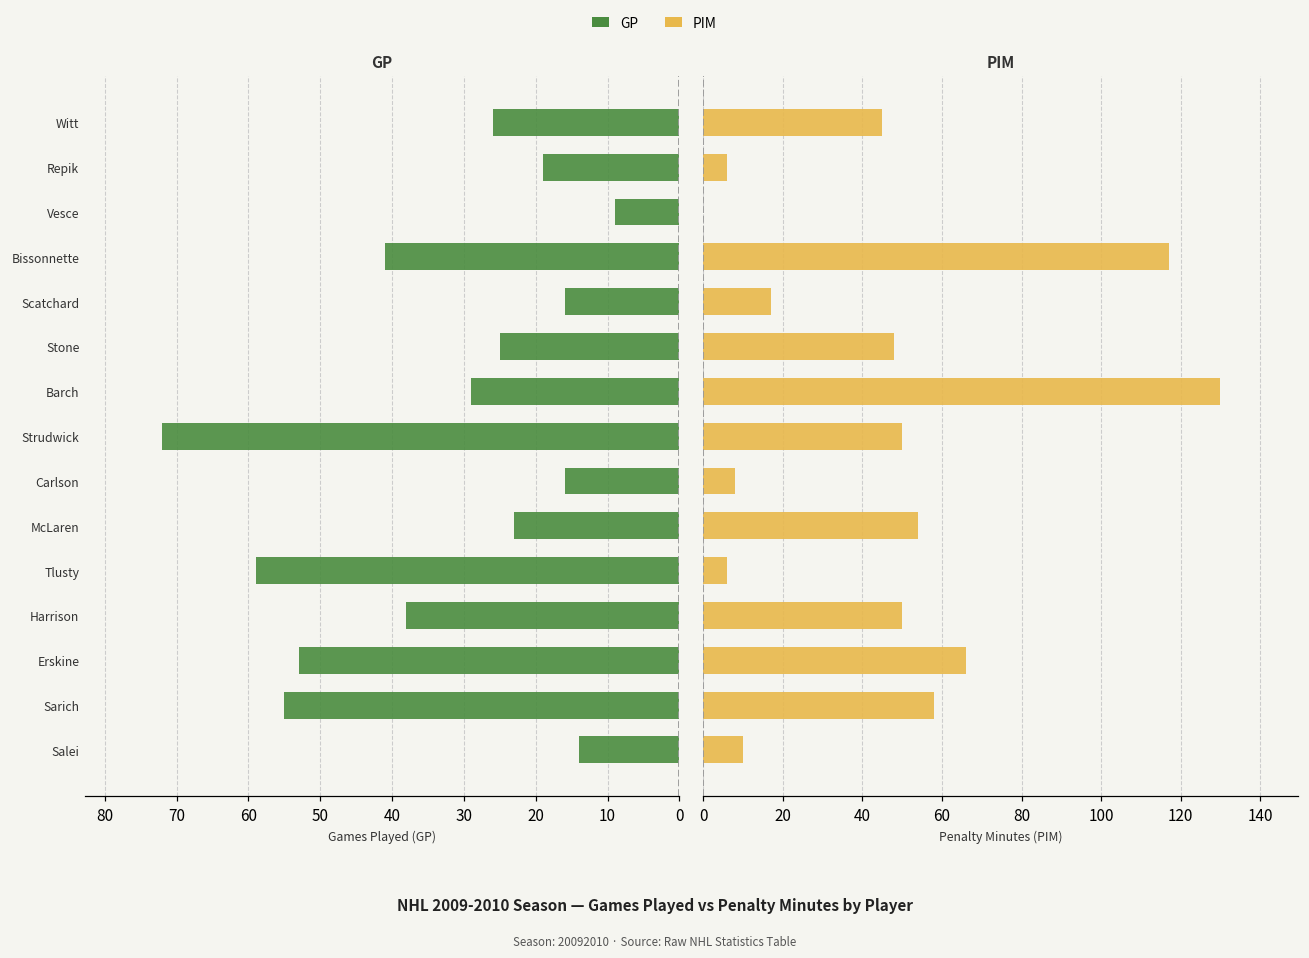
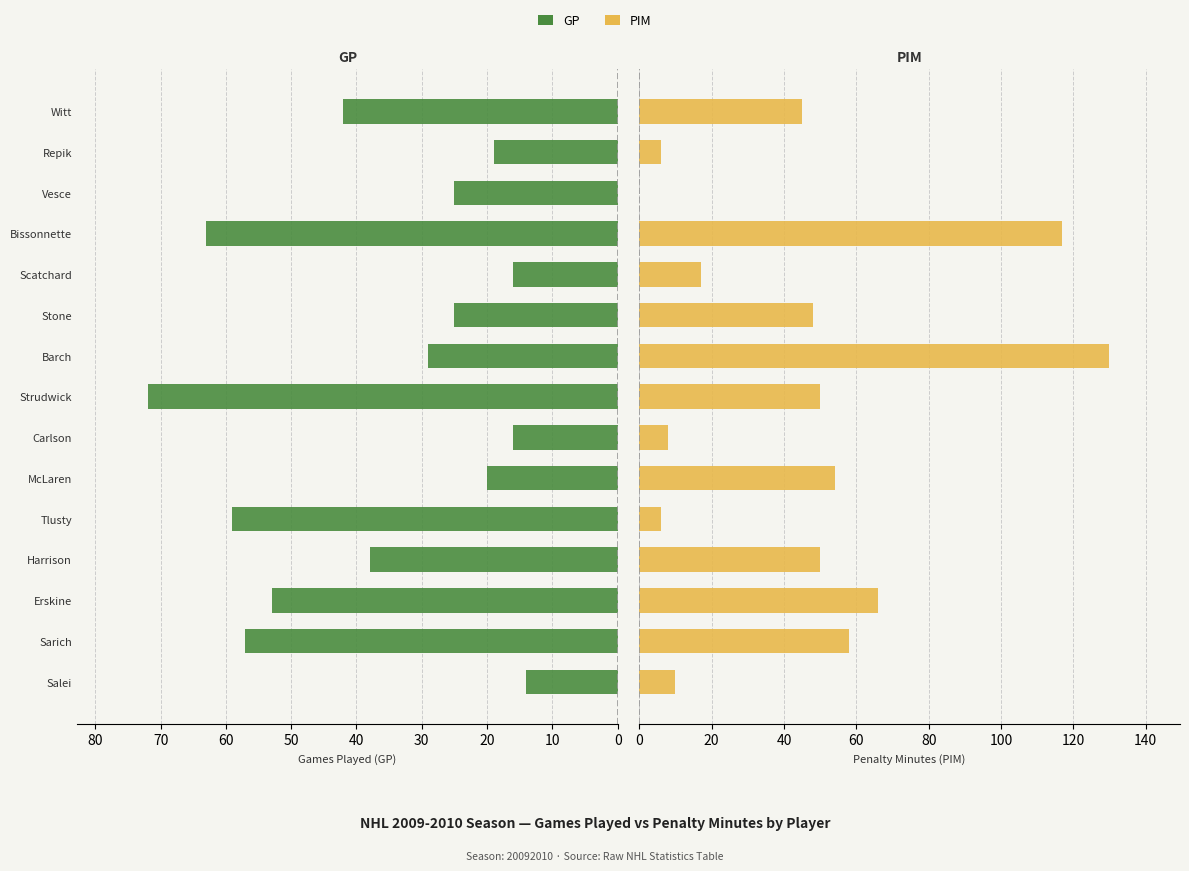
GP, Witt: 26 -> 42
GP, Vesce: 9 -> 25
GP, Bissonnette: 41 -> 63
GP, McLaren: 23 -> 20
GP, Sarich: 55 -> 57
